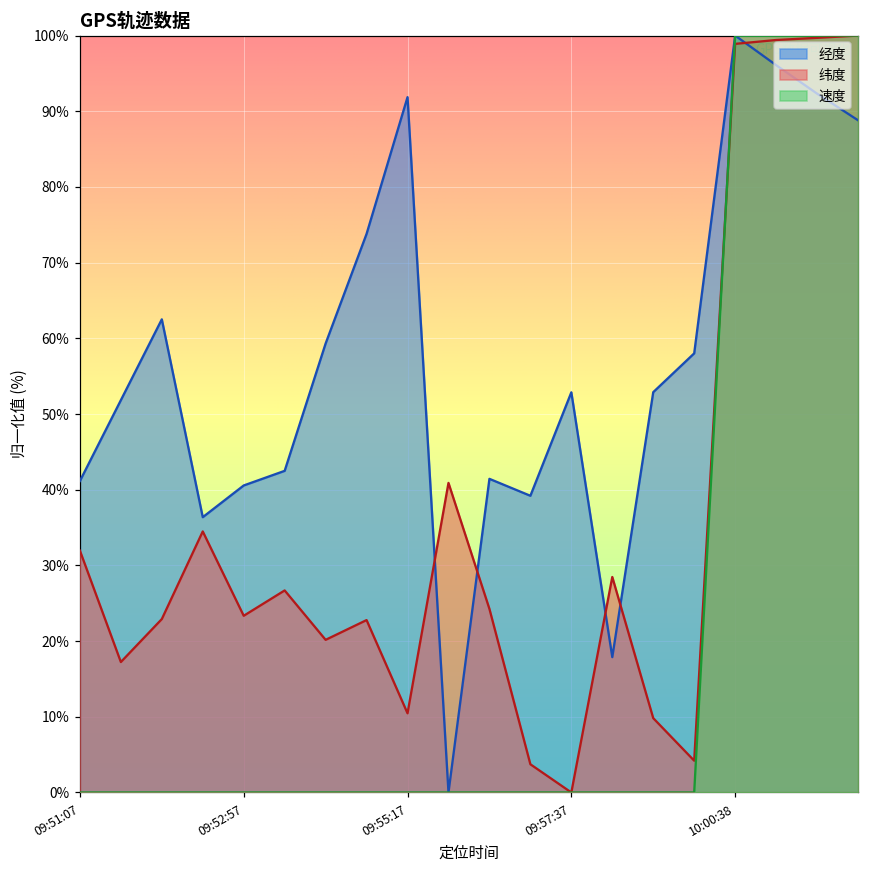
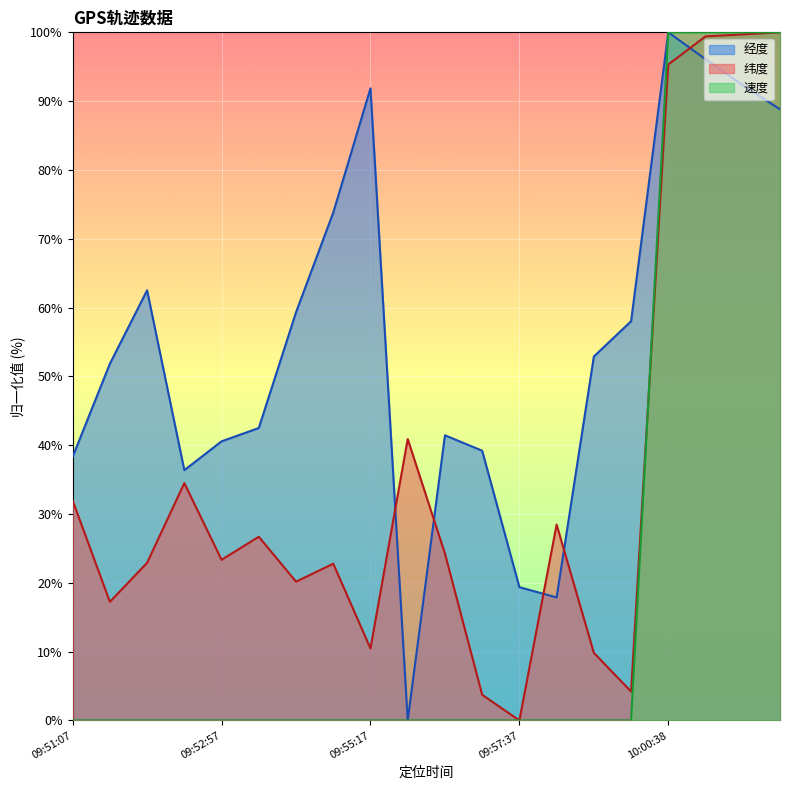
经度, 09:51:07: 41% -> 38%
经度, 09:57:37: 53% -> 19%
纬度, 10:00:38: 99% -> 95%
